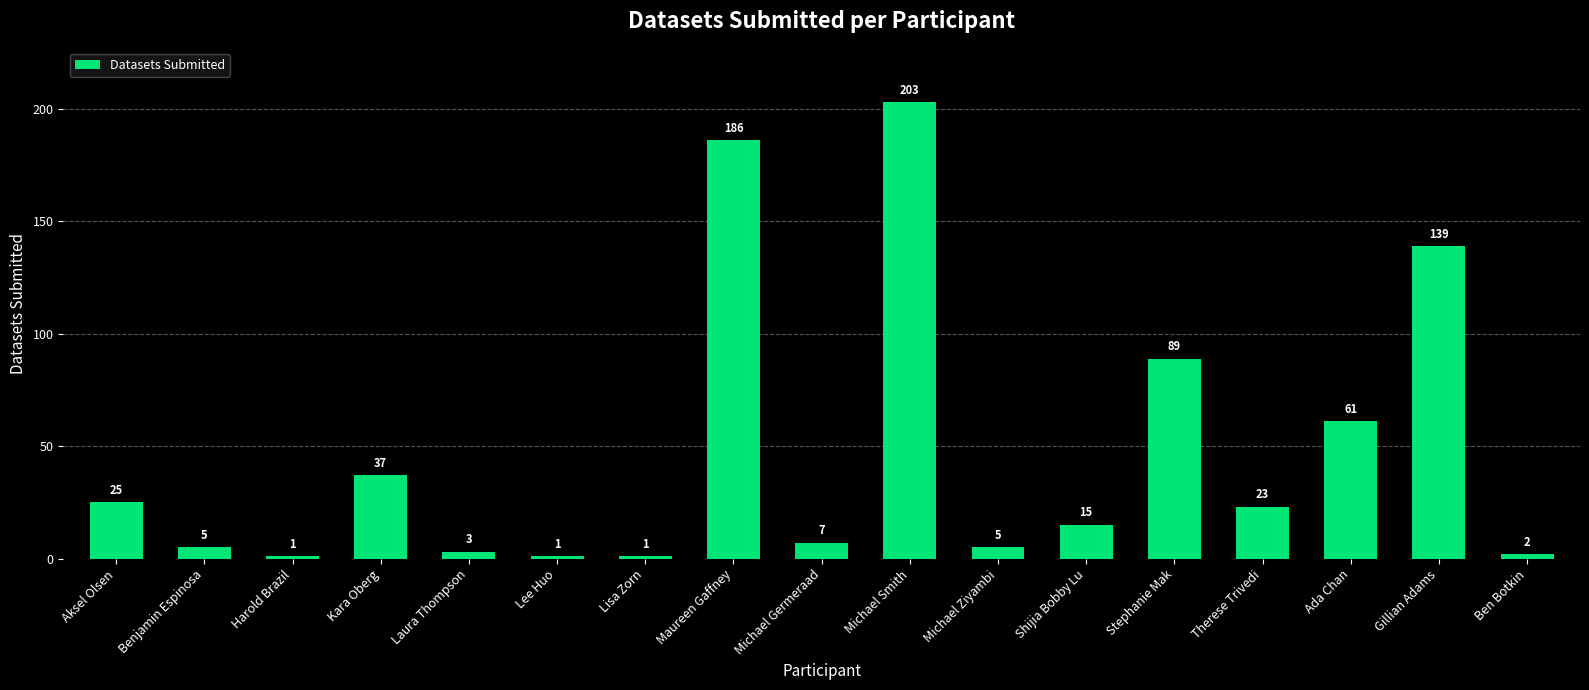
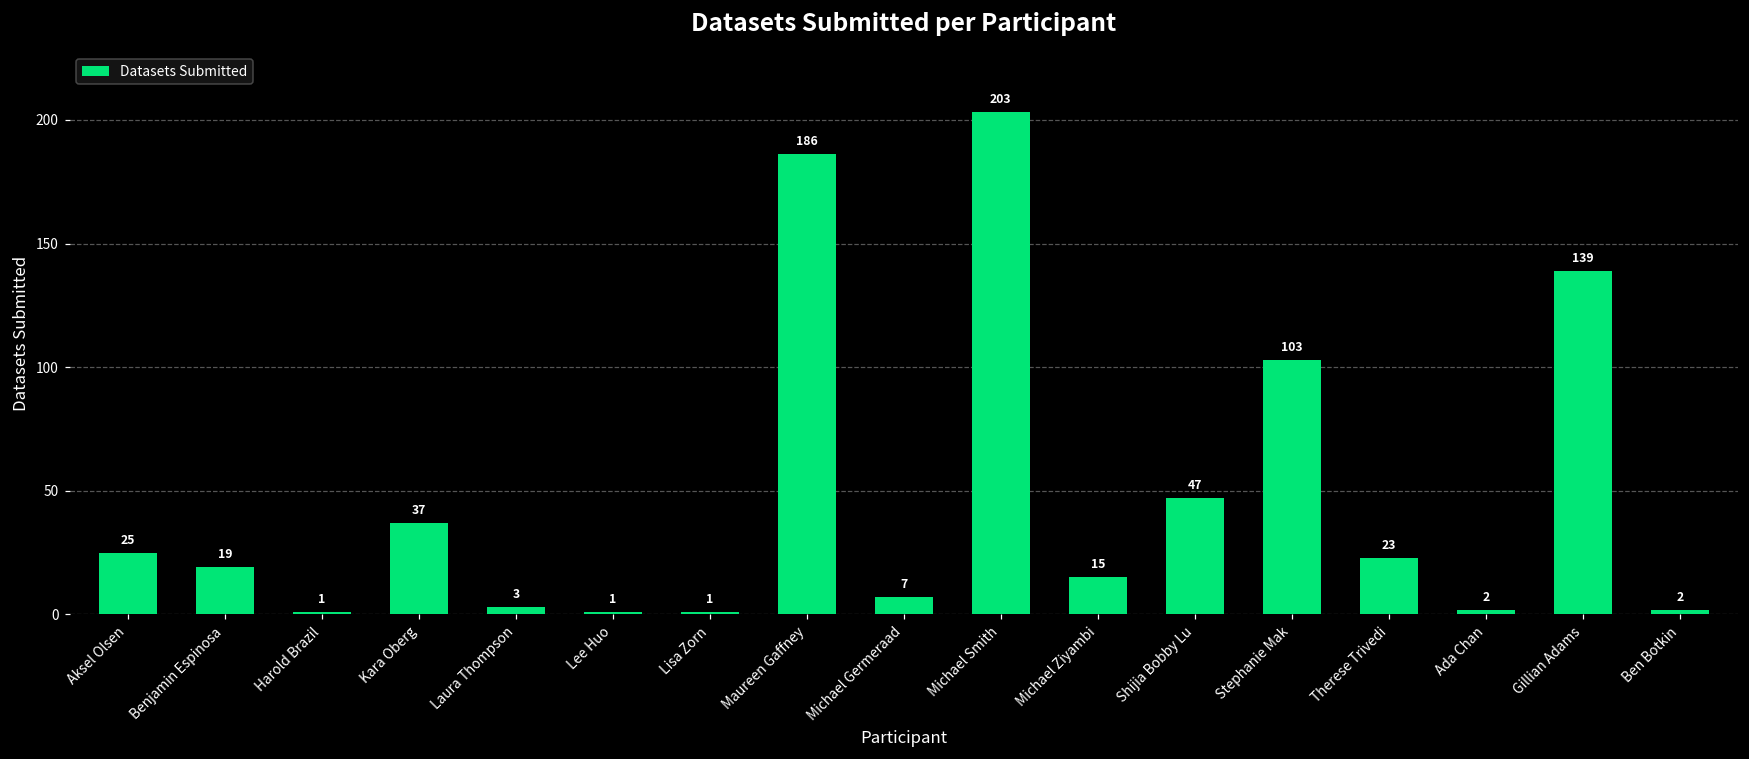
Benjamin Espinosa: 5 -> 19
Michael Ziyambi: 5 -> 15
Shijia Bobby Lu: 15 -> 47
Stephanie Mak: 89 -> 103
Ada Chan: 61 -> 2
